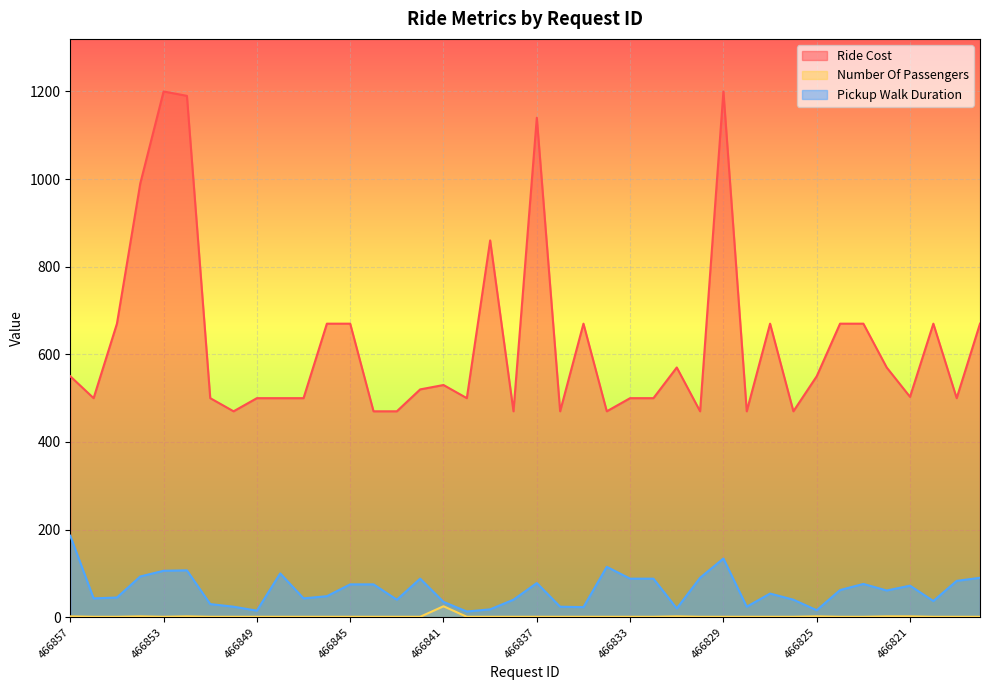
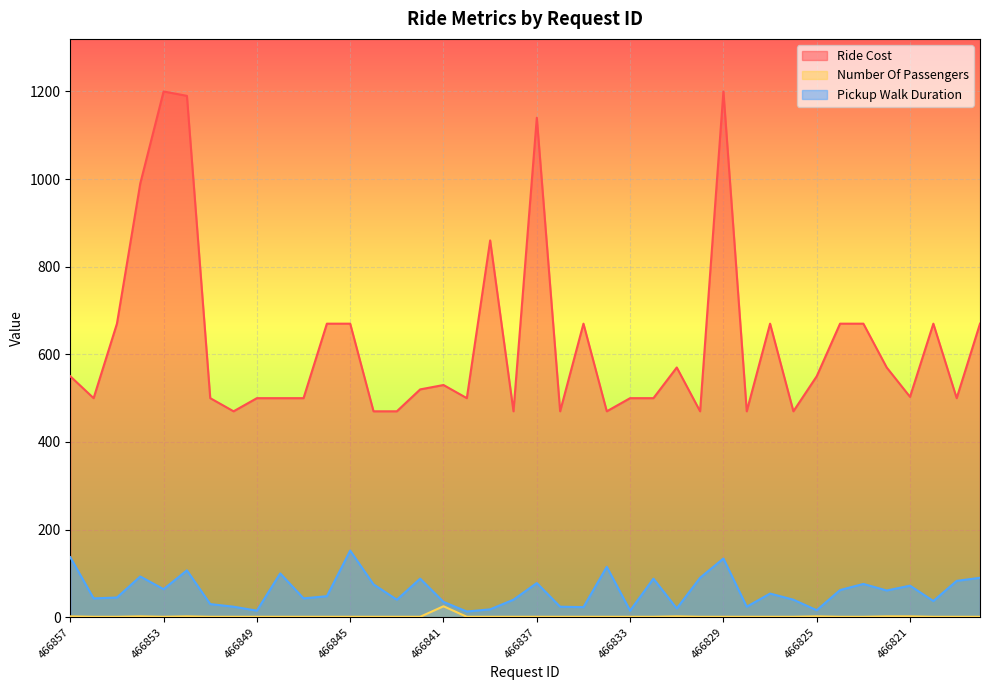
Pickup Walk Duration, 466857: 190 -> 140
Pickup Walk Duration, 466853: 110 -> 60
Pickup Walk Duration, 466845: 80 -> 150
Pickup Walk Duration, 466833: 90 -> 20
